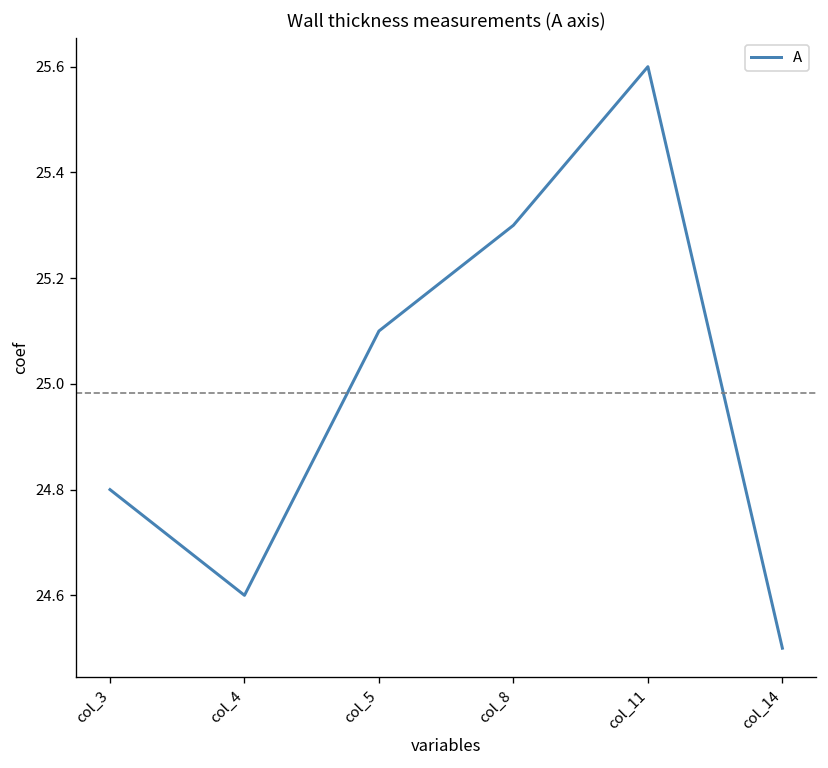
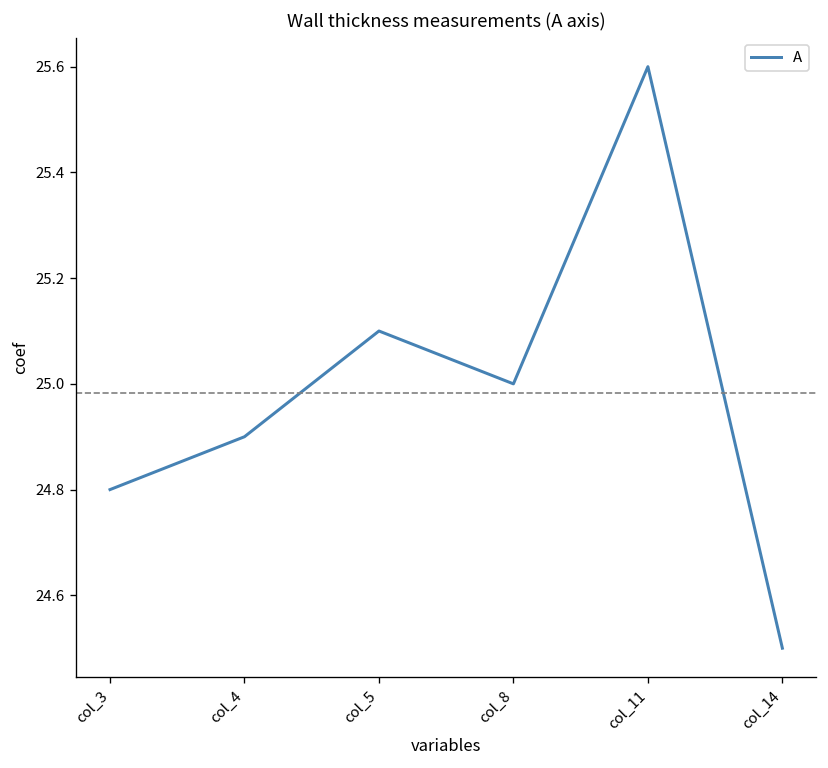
col_4: 24.6 -> 24.9
col_8: 25.3 -> 25.0
